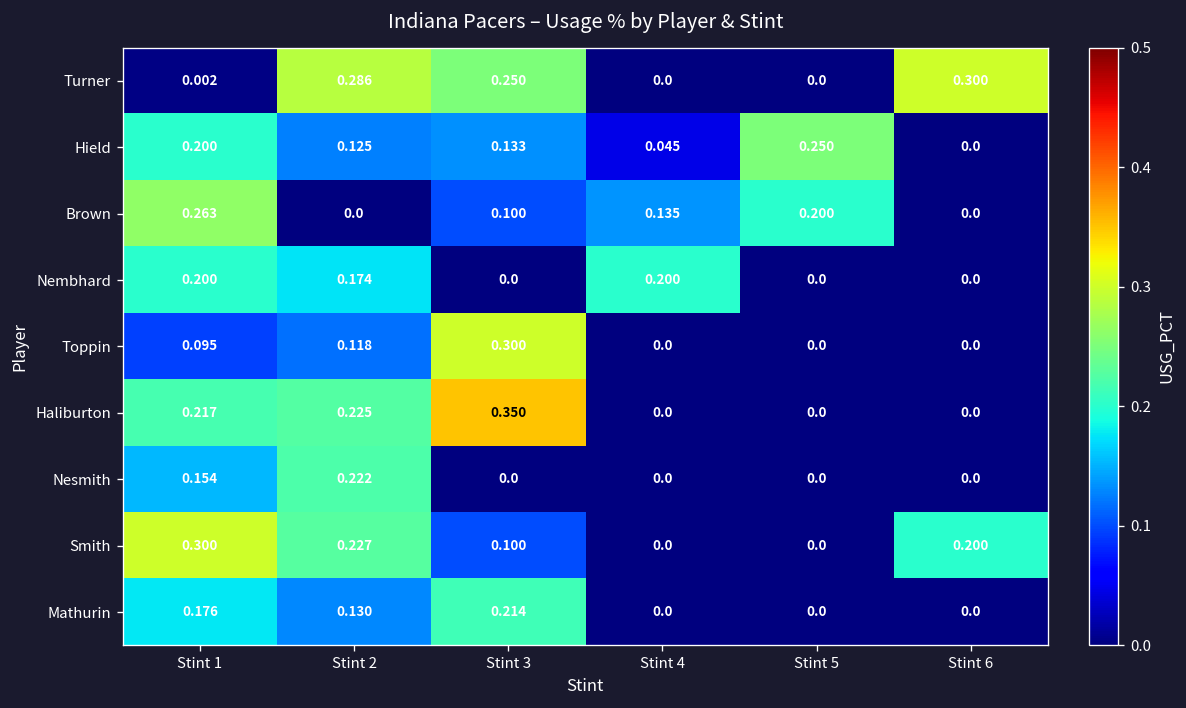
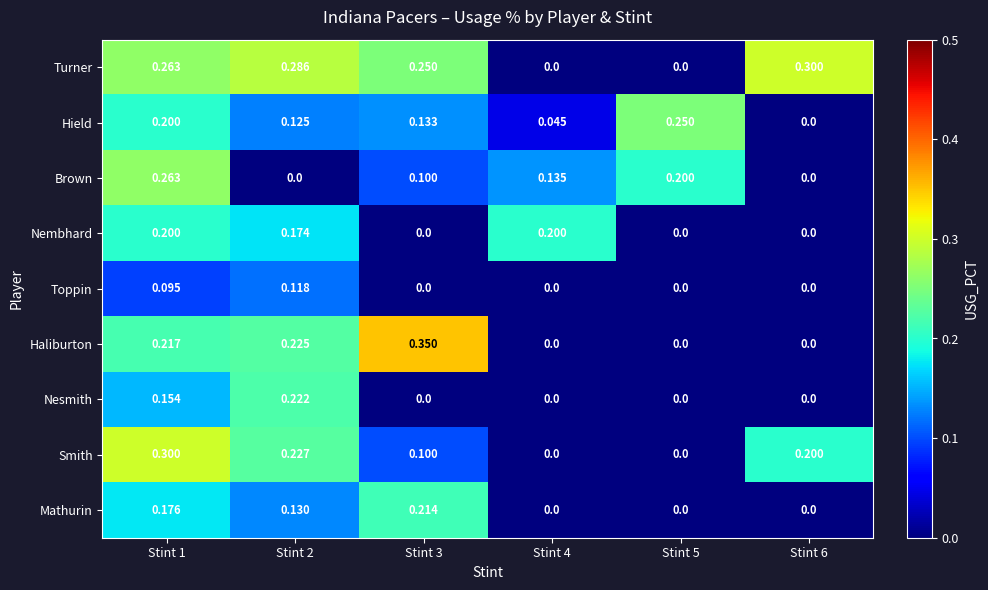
Turner, Stint 1: 0.002 -> 0.263
Toppin, Stint 3: 0.300 -> 0.0
